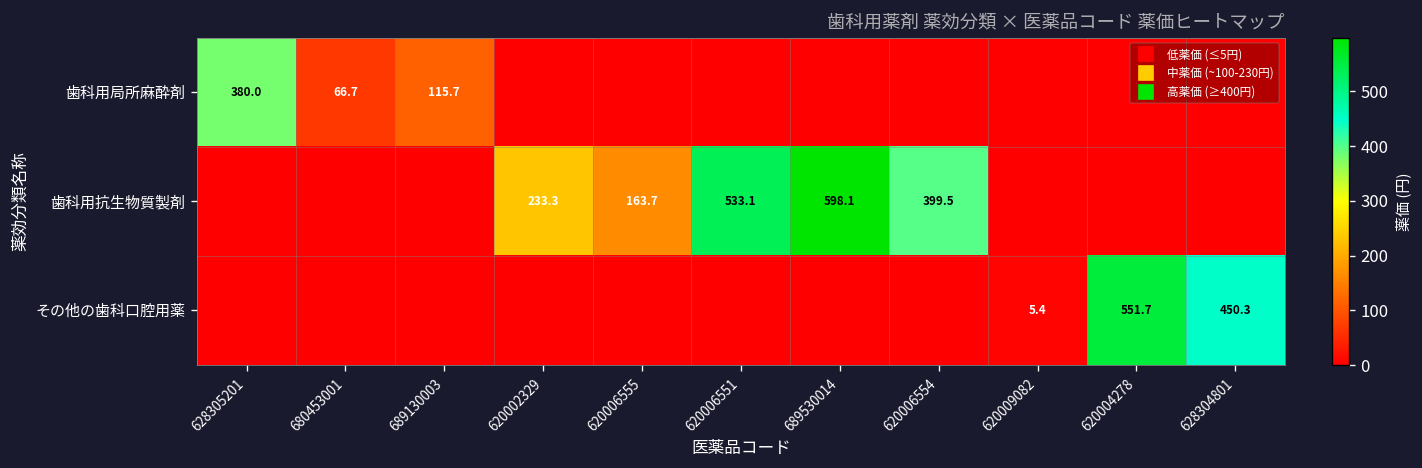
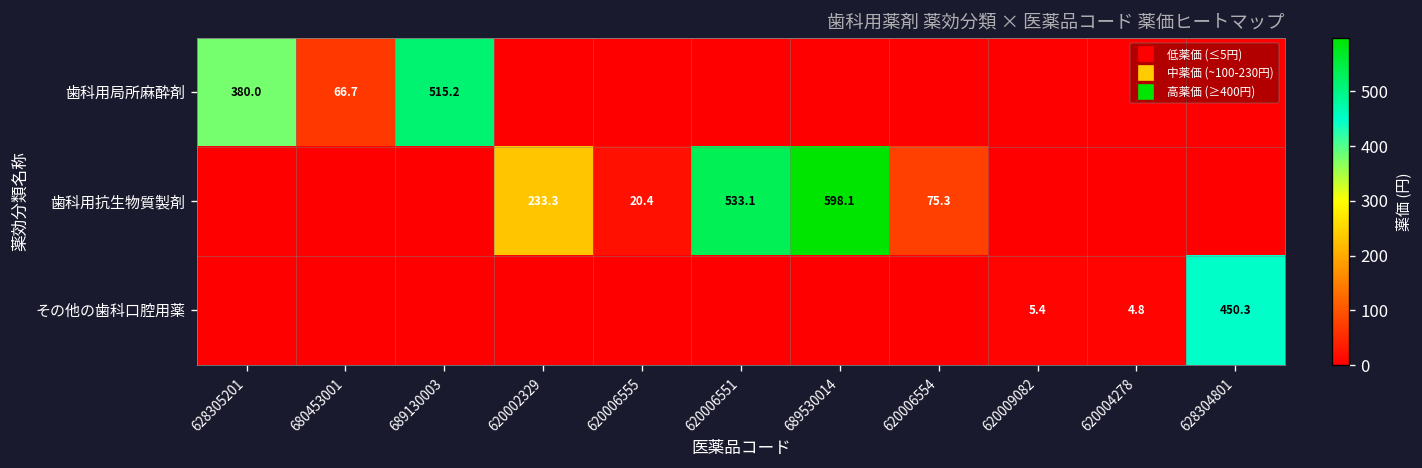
歯科用局所麻酔剤, 689130003: 115.7 -> 515.2
歯科用抗生物質製剤, 620006555: 163.7 -> 20.4
歯科用抗生物質製剤, 620006554: 399.5 -> 75.3
その他の歯科口腔用薬, 620004278: 551.7 -> 4.8
